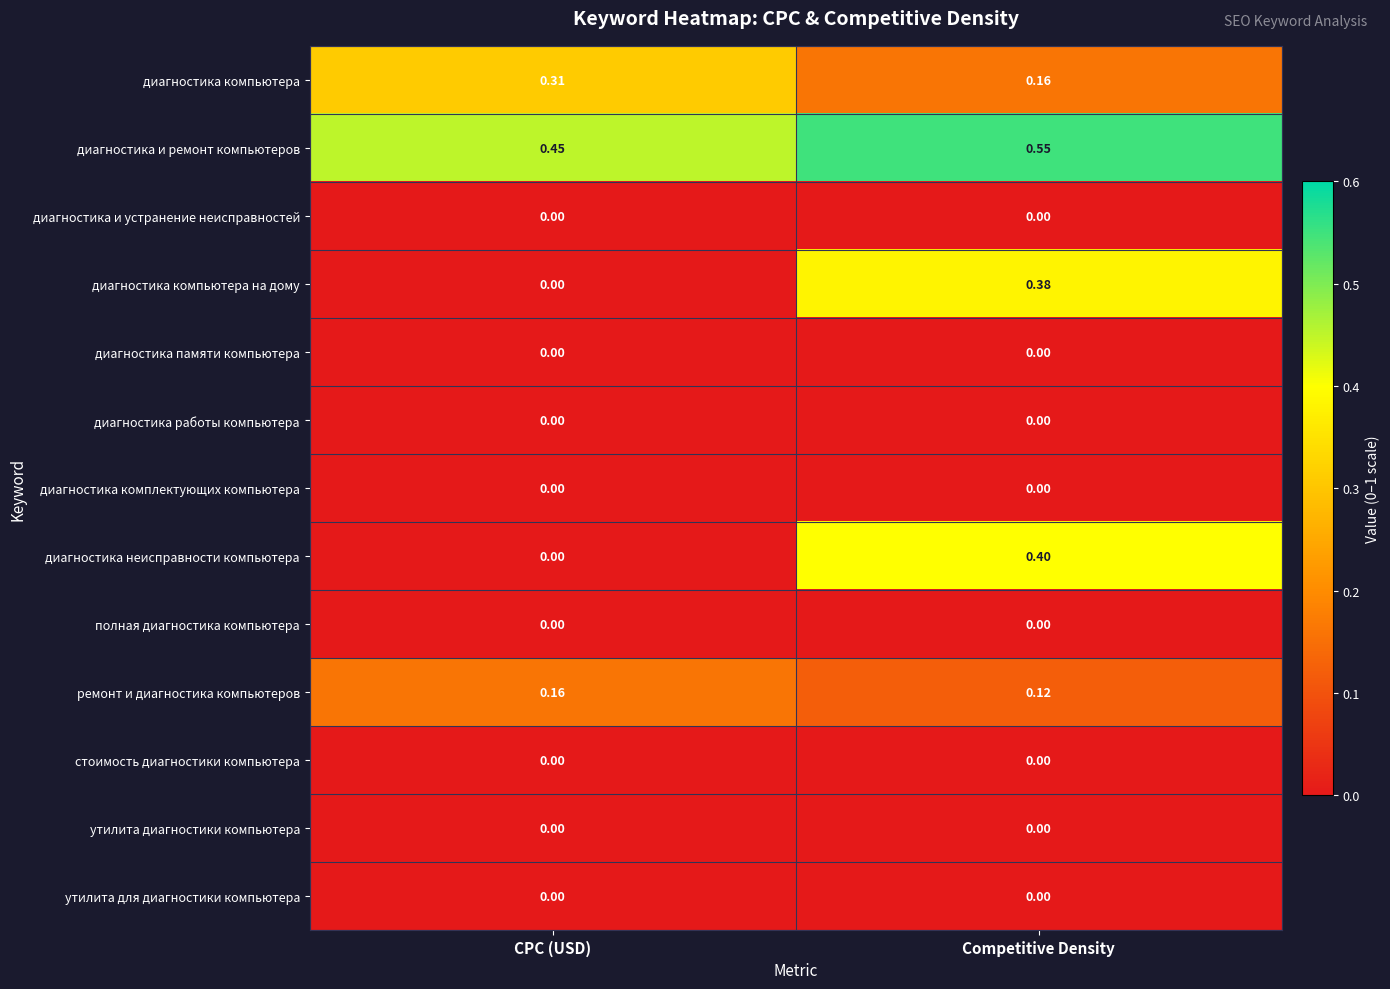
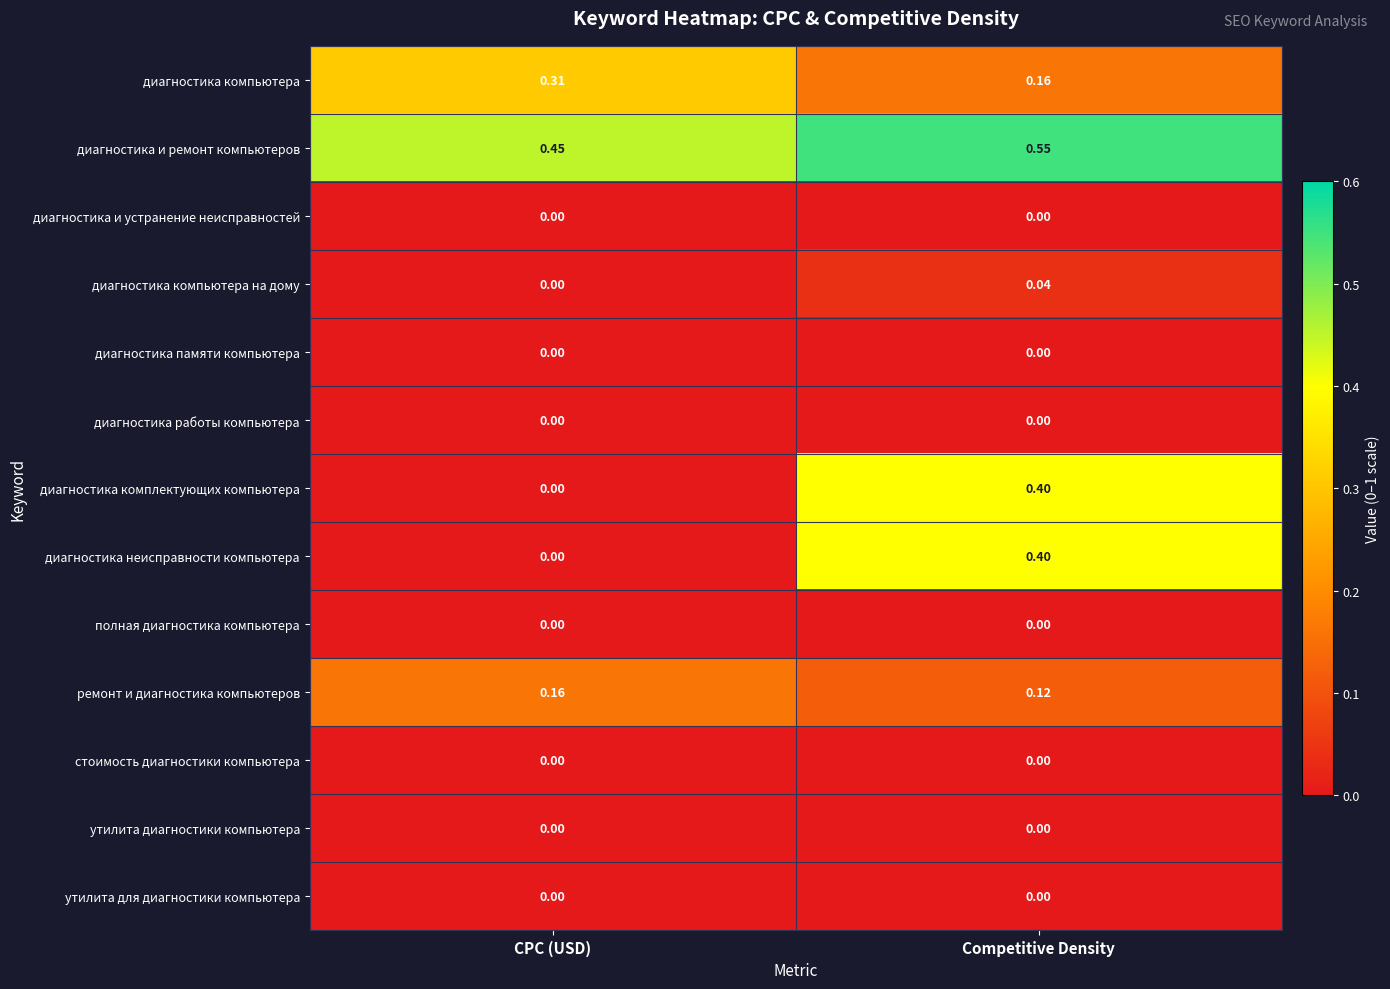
диагностика компьютера на дому, Competitive Density: 0.38 -> 0.04
диагностика комплектующих компьютера, Competitive Density: 0.00 -> 0.40
